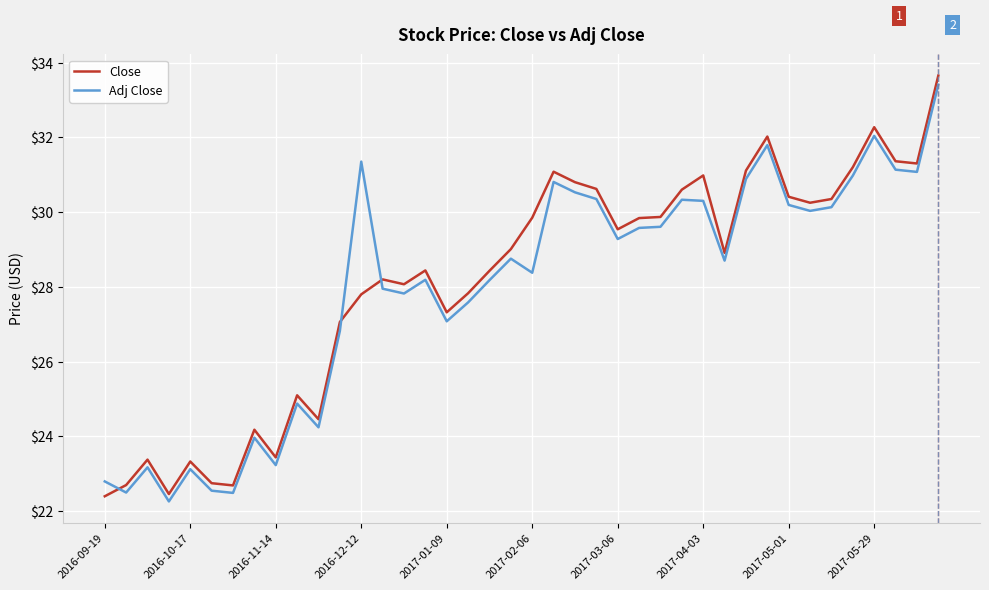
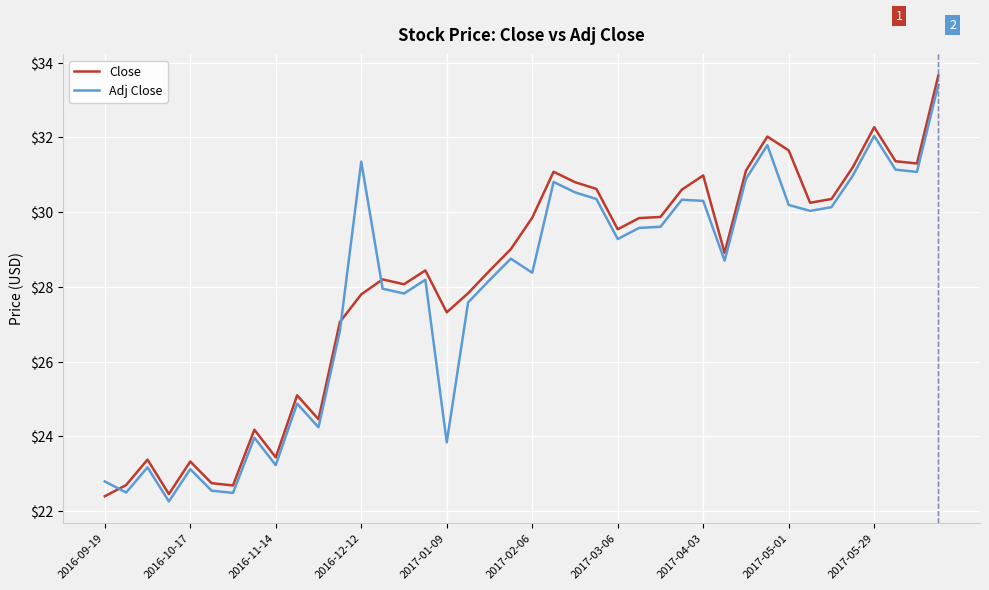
Adj Close, 2017-01-09: $27.1 -> $23.8
Close, 2017-05-01: $30.4 -> $31.7
